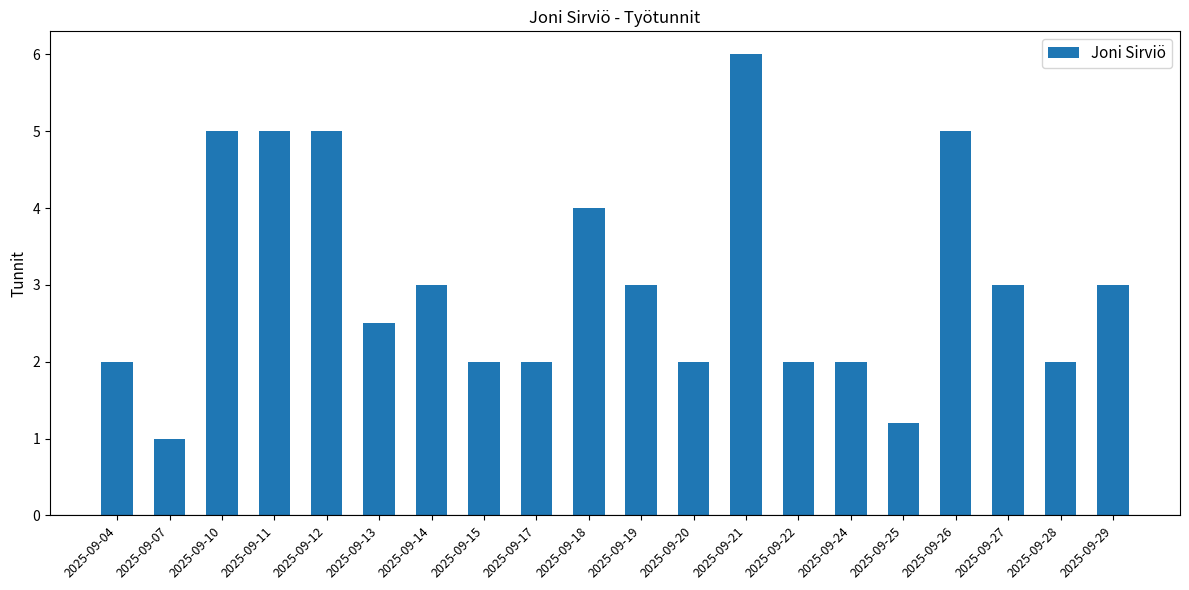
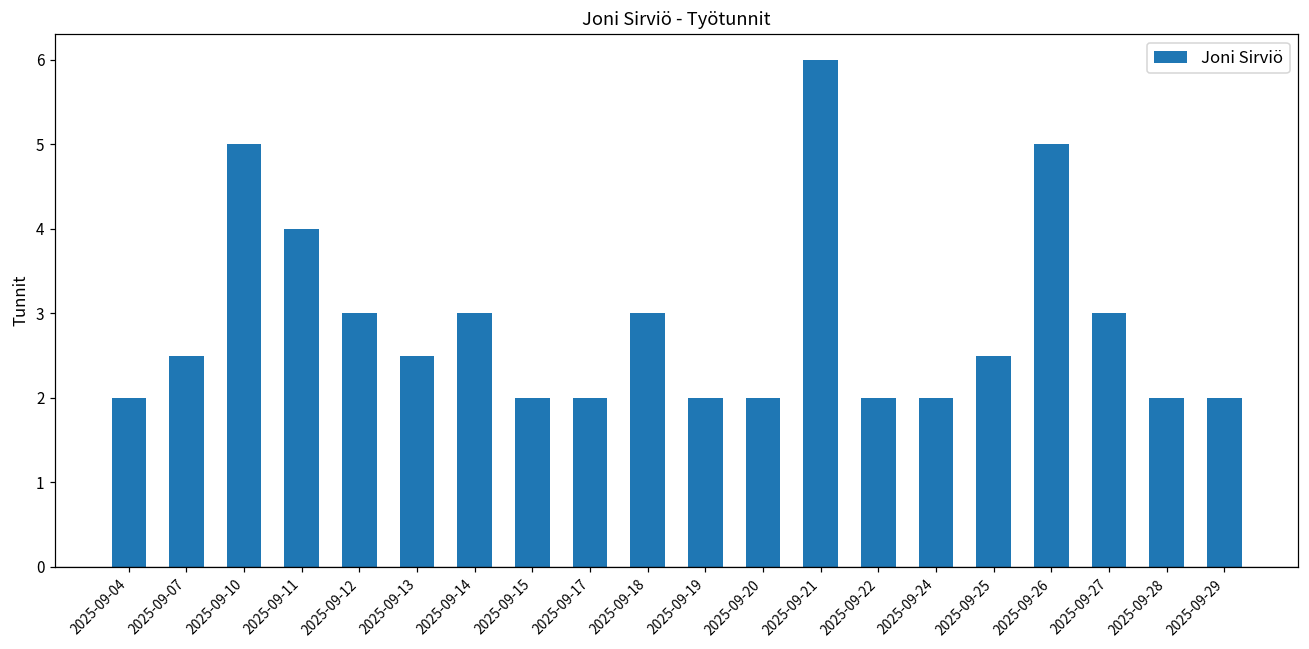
2025-09-07: 1.0 -> 2.5
2025-09-11: 5 -> 4
2025-09-12: 5 -> 3
2025-09-18: 4 -> 3
2025-09-19: 3 -> 2
2025-09-25: 1.2 -> 2.5
2025-09-29: 3 -> 2
